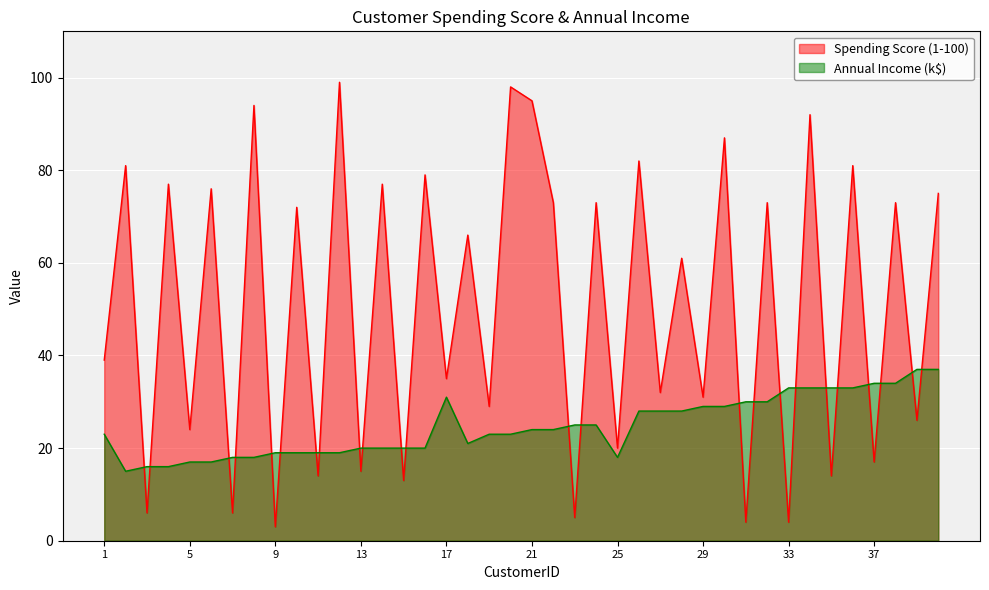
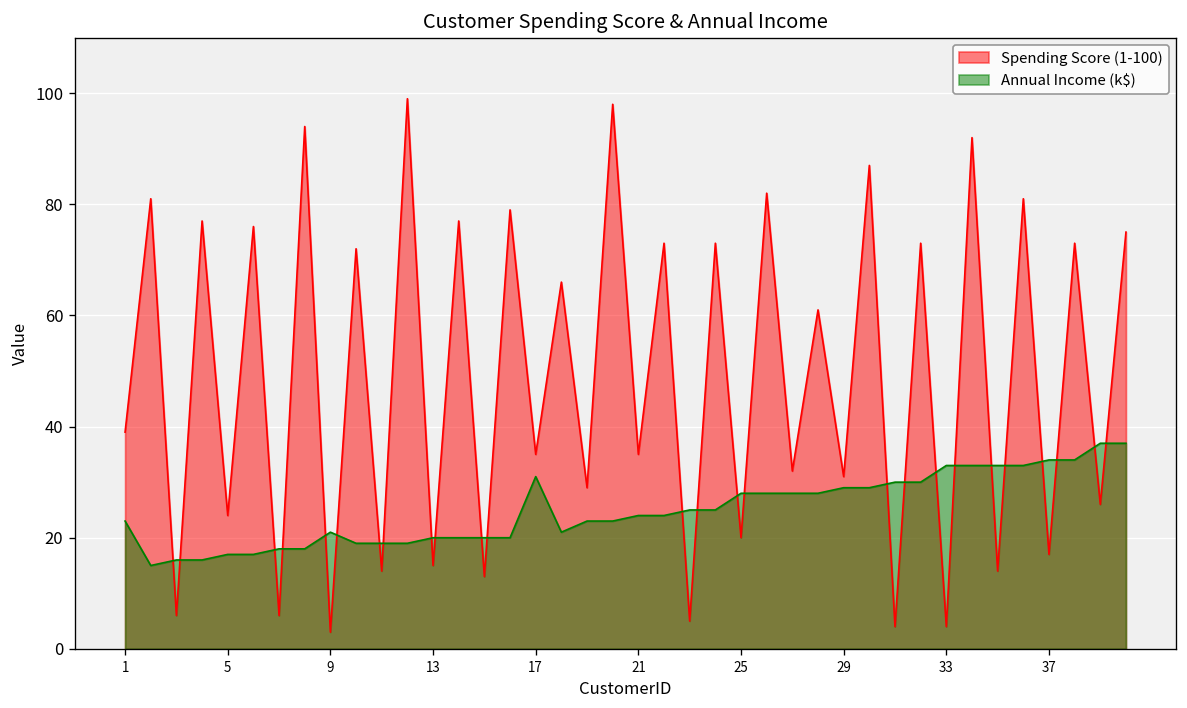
Annual Income (k$), 9: 19 -> 21
Spending Score (1-100), 21: 95 -> 35
Annual Income (k$), 25: 18 -> 28
